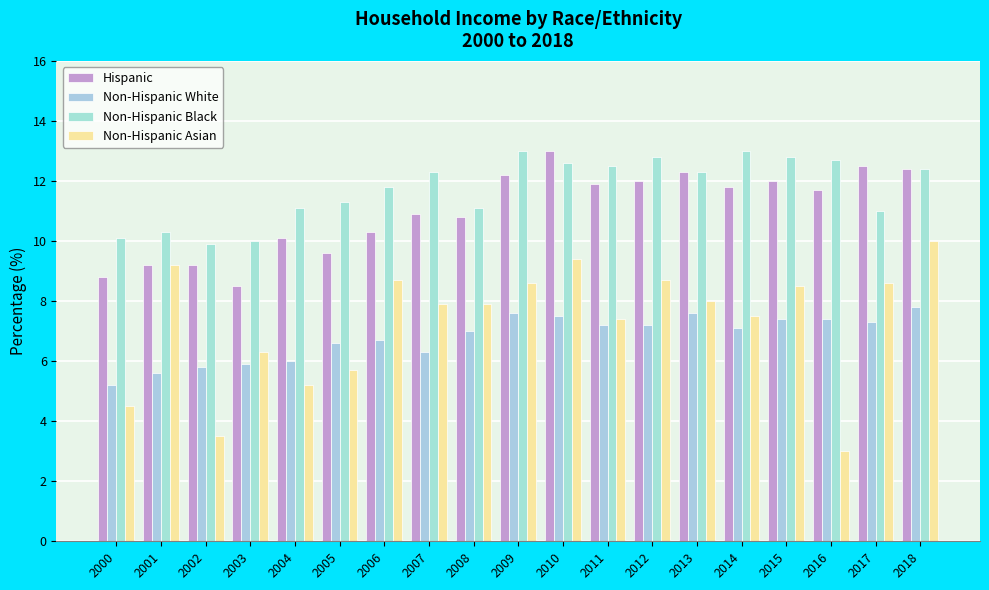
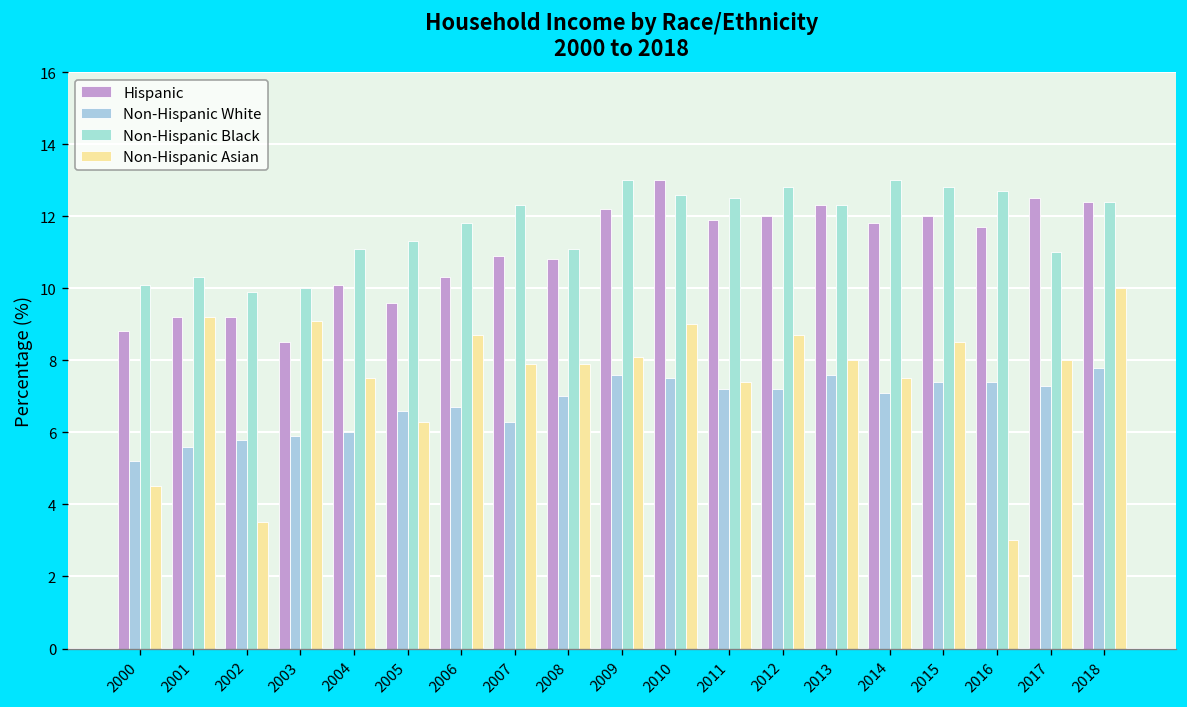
Non-Hispanic Asian, 2003: 6.3 -> 9.1
Non-Hispanic Asian, 2004: 5.2 -> 7.5
Non-Hispanic Asian, 2005: 5.7 -> 6.3
Non-Hispanic Asian, 2009: 8.6 -> 8.1
Non-Hispanic Asian, 2010: 9.4 -> 9.0
Non-Hispanic Asian, 2017: 8.6 -> 8.0
